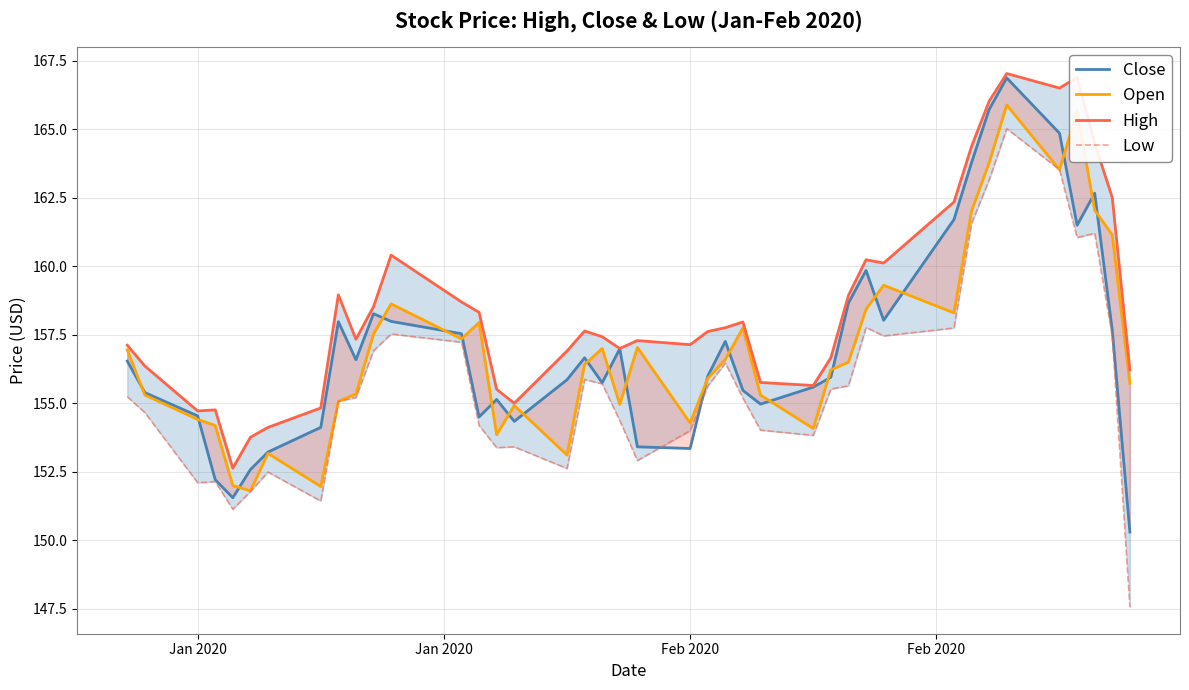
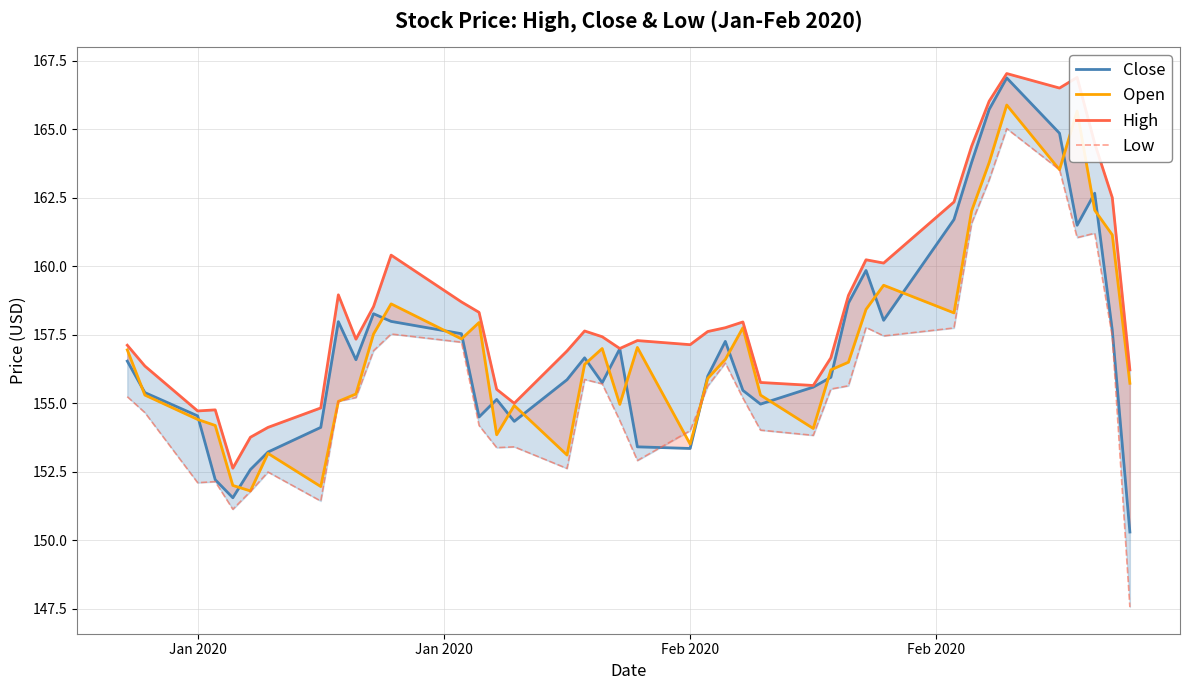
Open, Feb 2020: 154.3 -> 153.5
